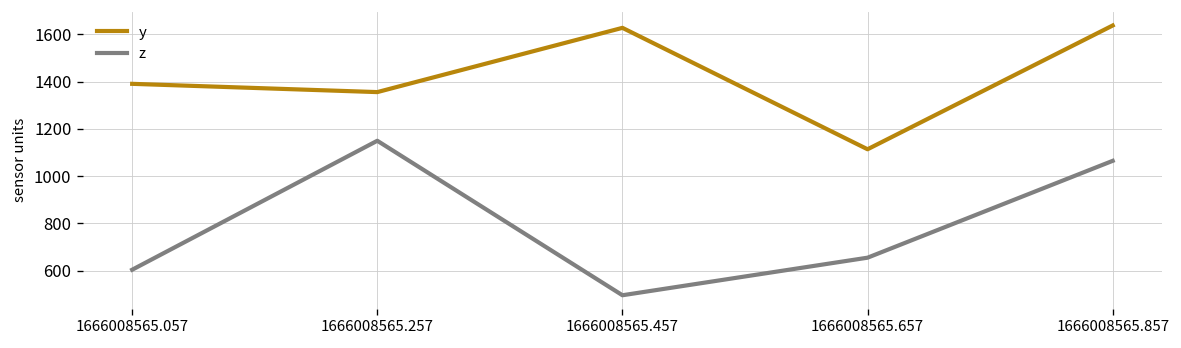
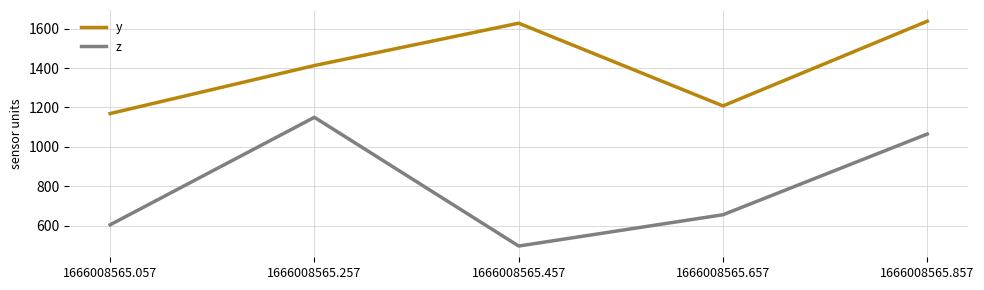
y, 1666008565.057: 1390 -> 1170
y, 1666008565.257: 1360 -> 1410
y, 1666008565.657: 1110 -> 1210
